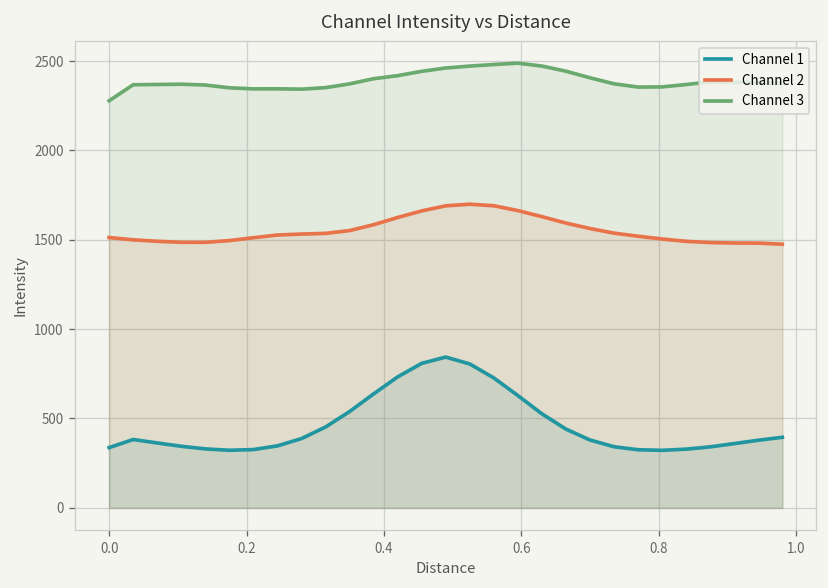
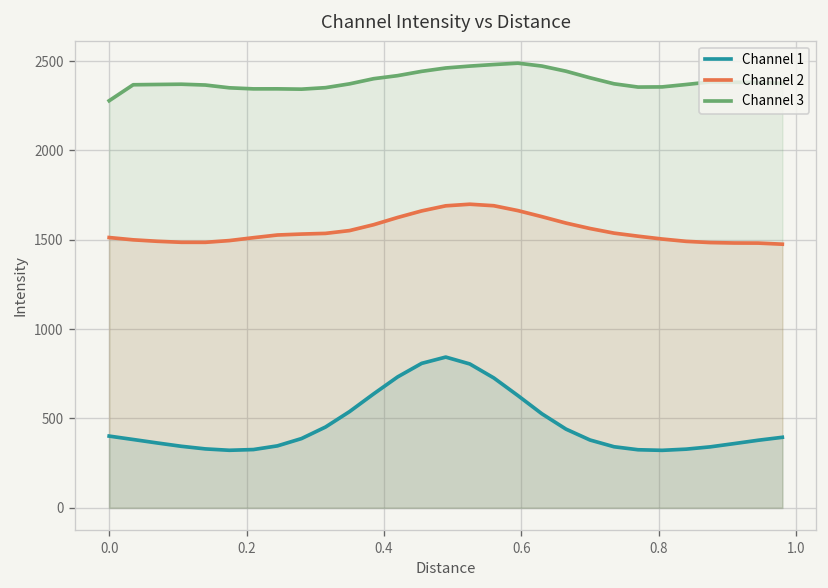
Channel 1, 0.0: 340 -> 400
